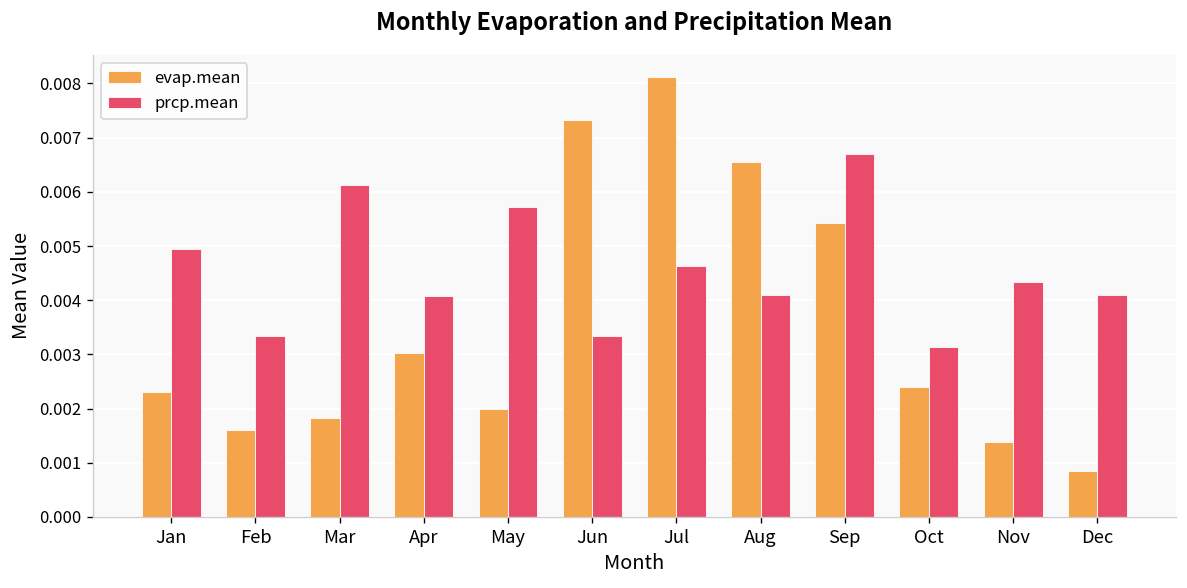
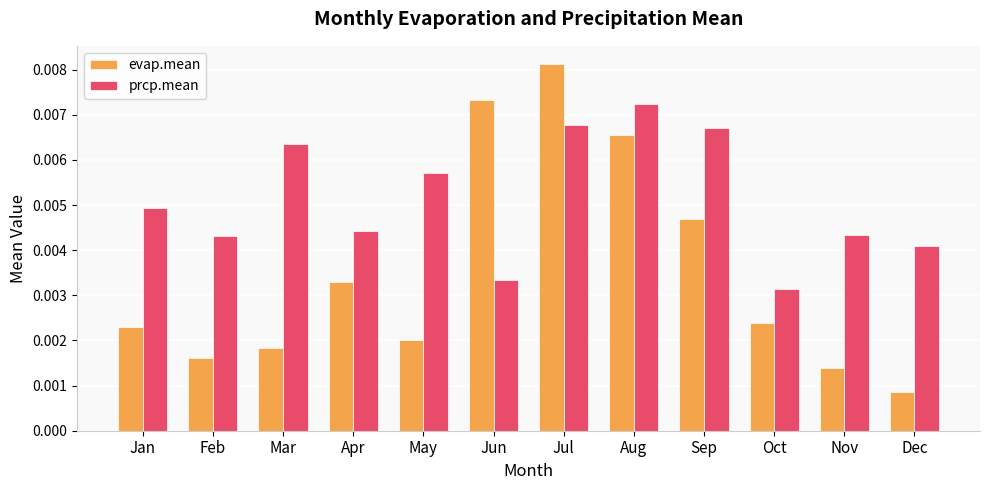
prcp.mean, Feb: 0.0033 -> 0.0043
prcp.mean, Mar: 0.0061 -> 0.0064
evap.mean, Apr: 0.0030 -> 0.0033
prcp.mean, Apr: 0.0041 -> 0.0044
prcp.mean, Jul: 0.0046 -> 0.0068
prcp.mean, Aug: 0.0041 -> 0.0072
evap.mean, Sep: 0.0054 -> 0.0047
